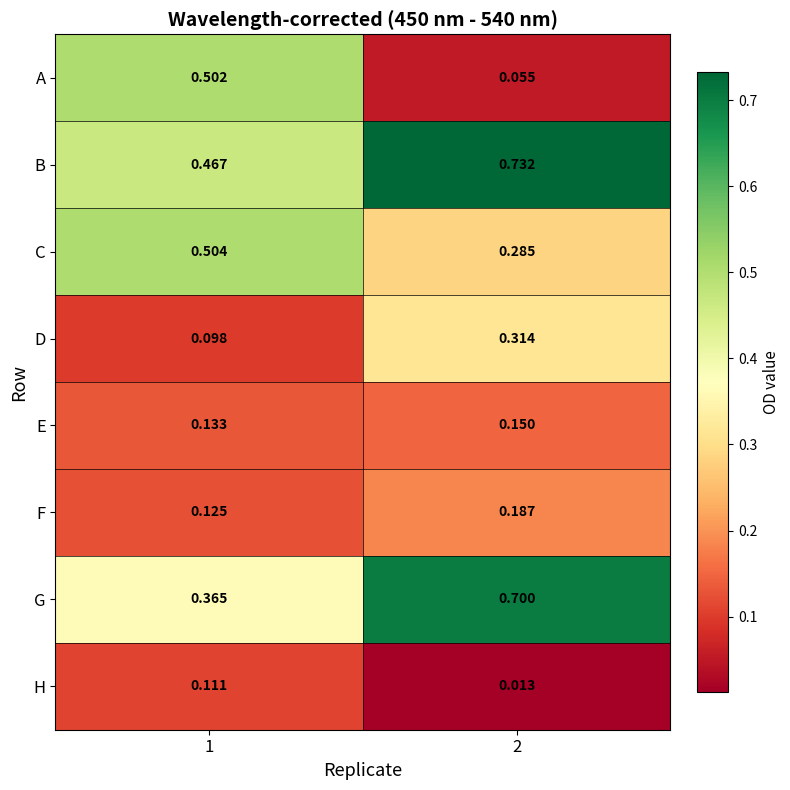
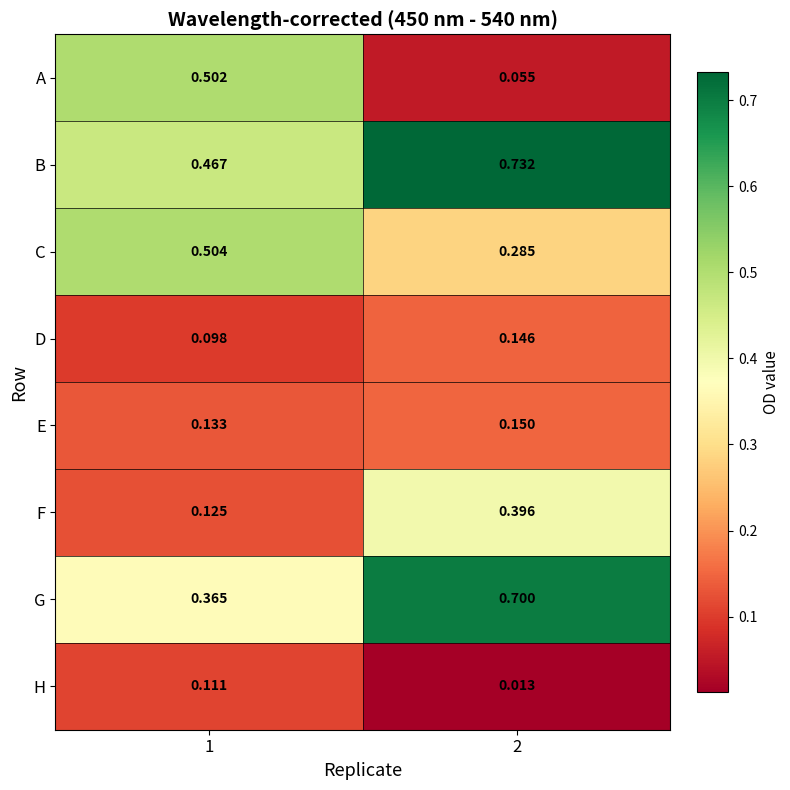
D, 2: 0.314 -> 0.146
F, 2: 0.187 -> 0.396
